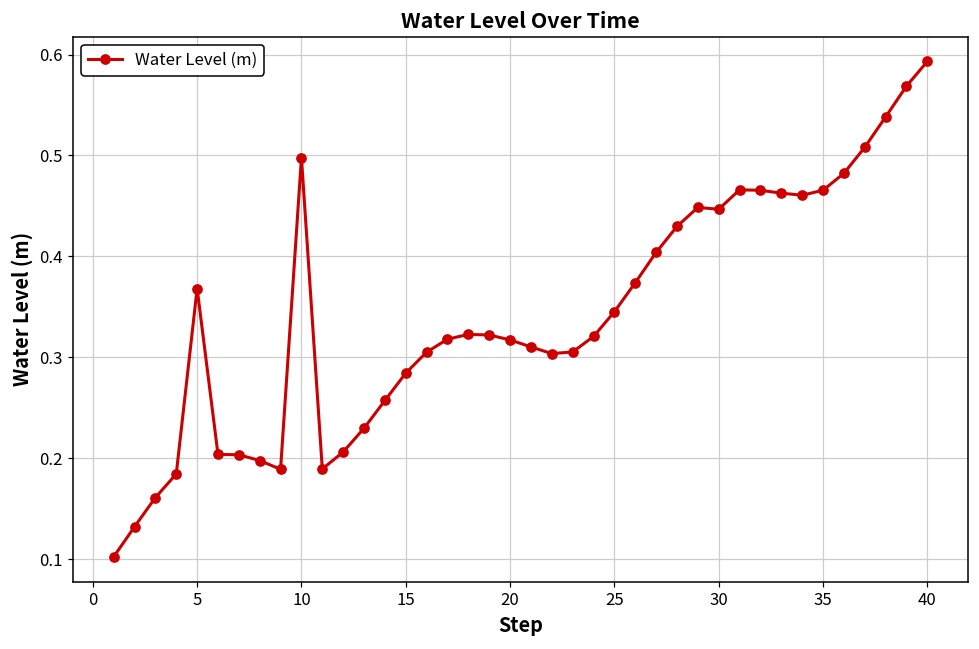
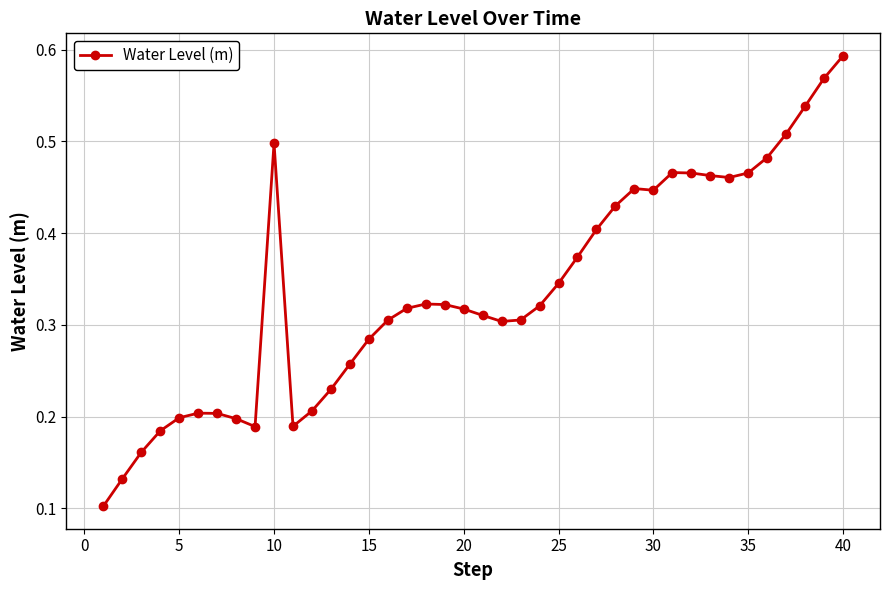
5: 0.37 -> 0.20
